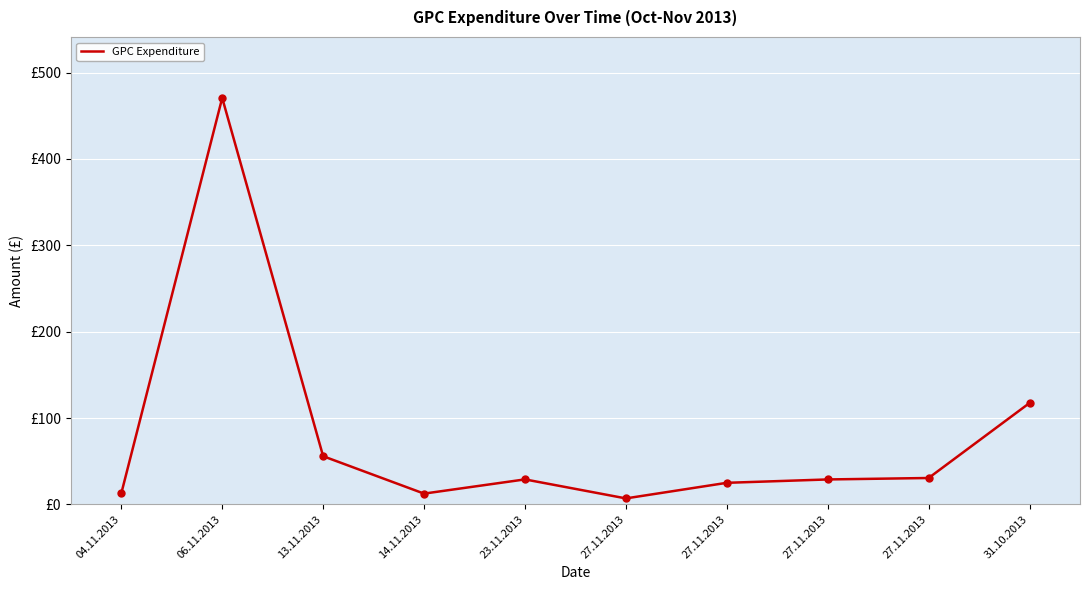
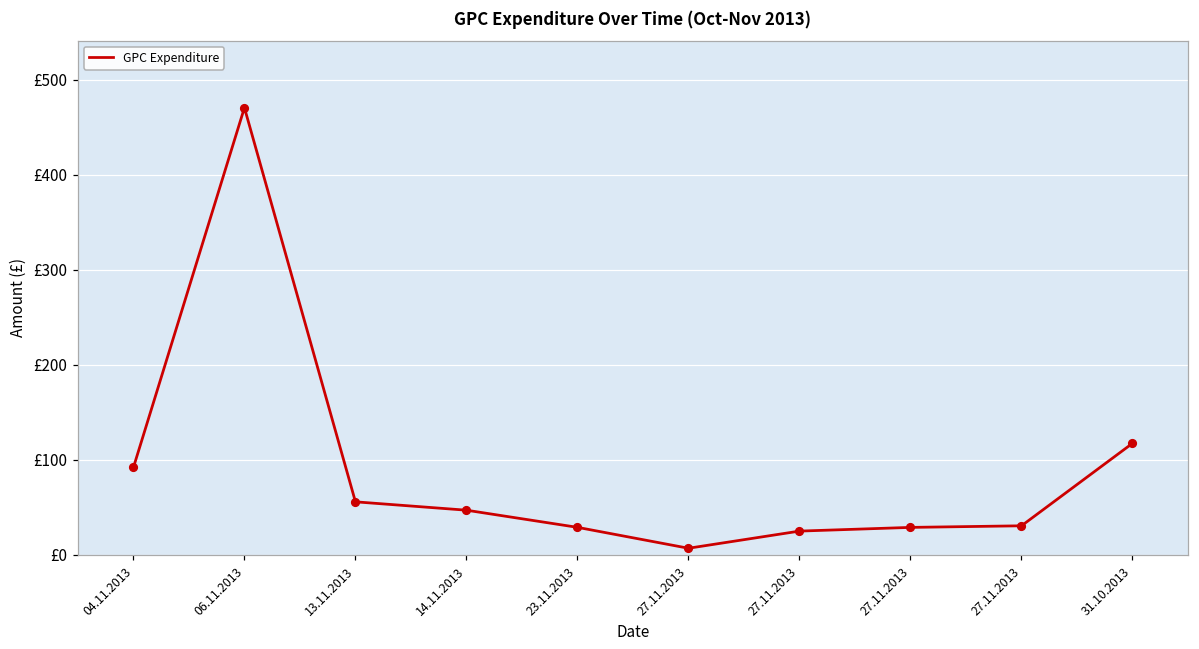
04.11.2013: £10 -> £90
14.11.2013: £10 -> £50
